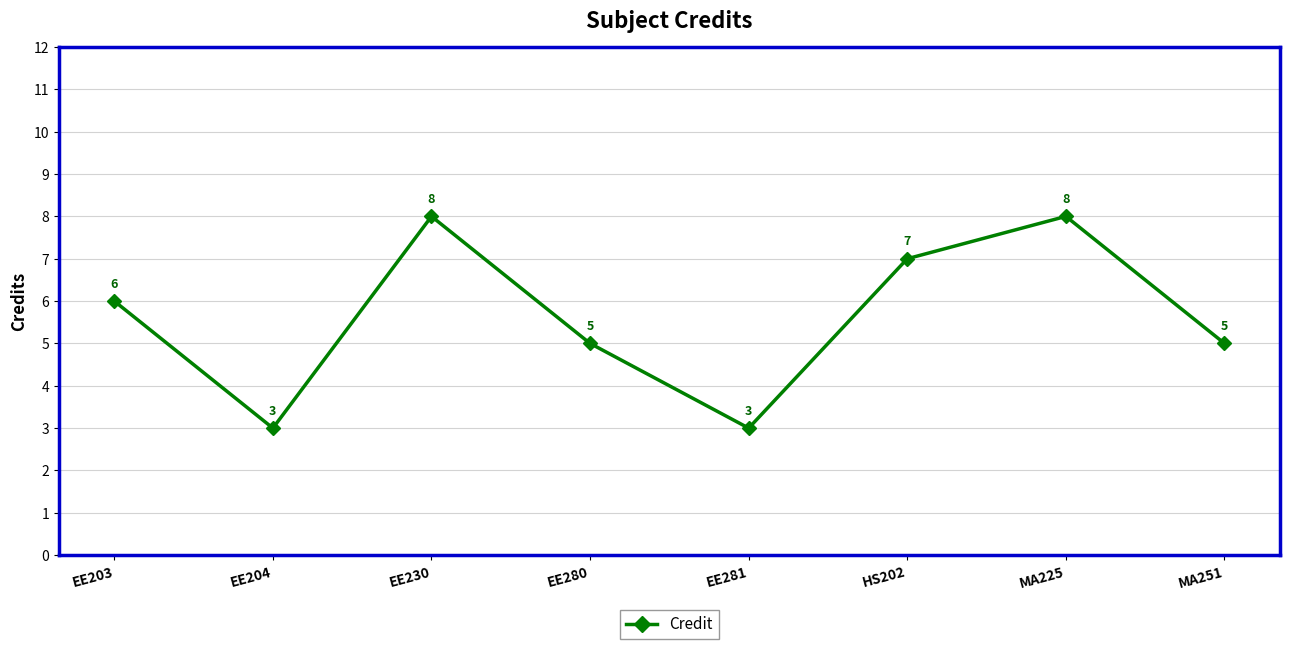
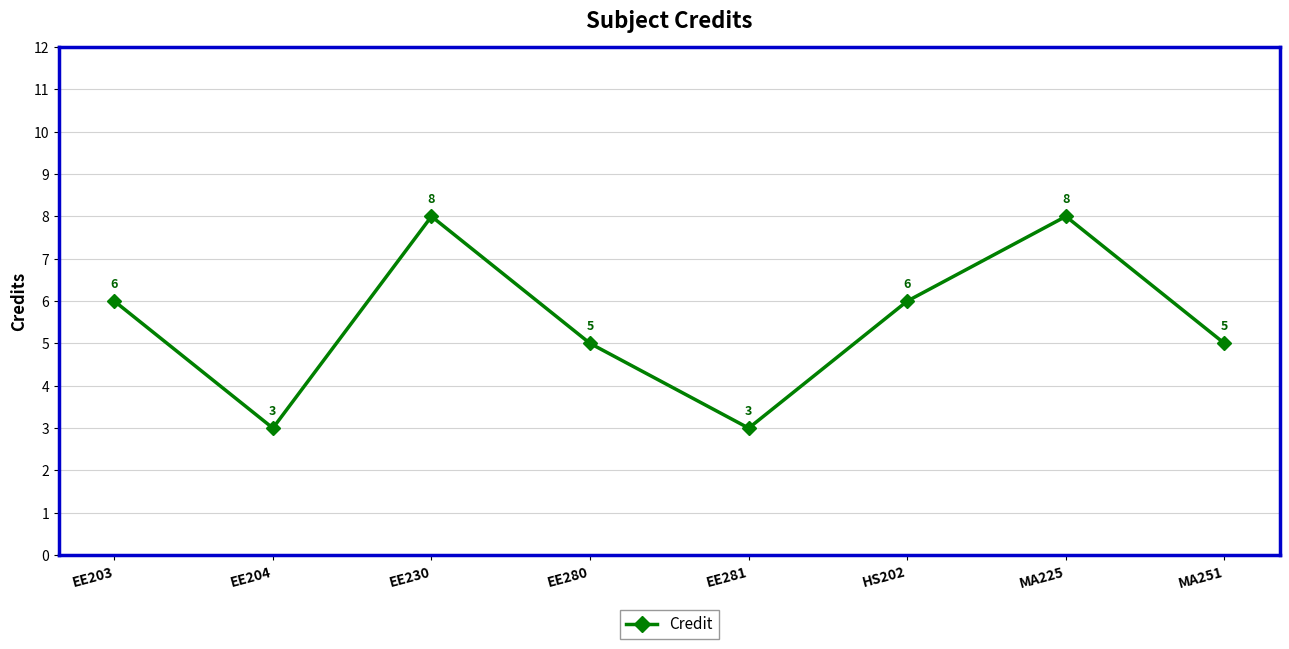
HS202: 7 -> 6
